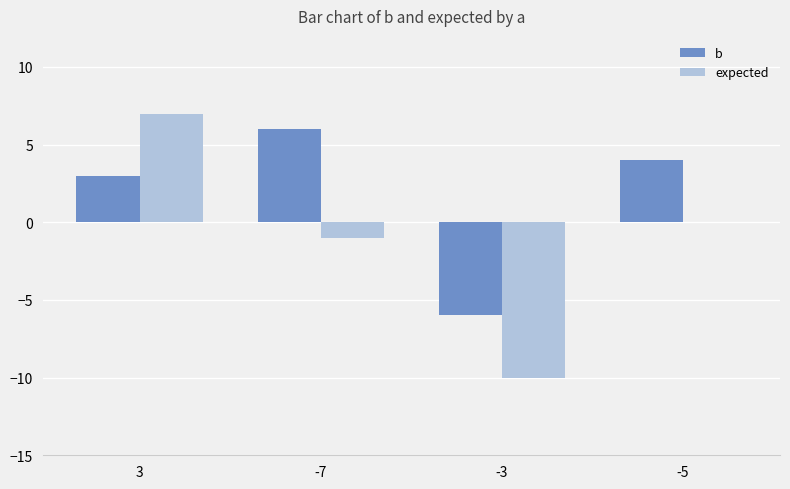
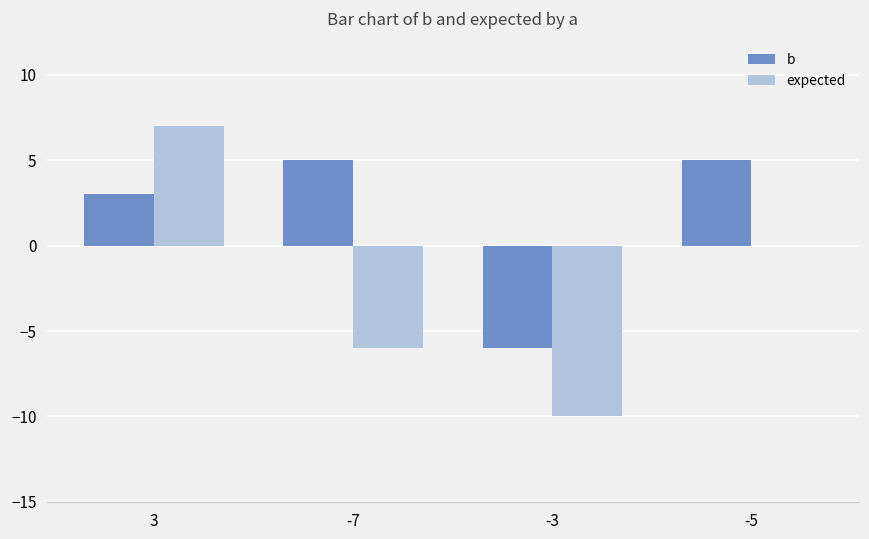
b, -7: 6 -> 5
expected, -7: -1 -> -6
b, -5: 4 -> 5
